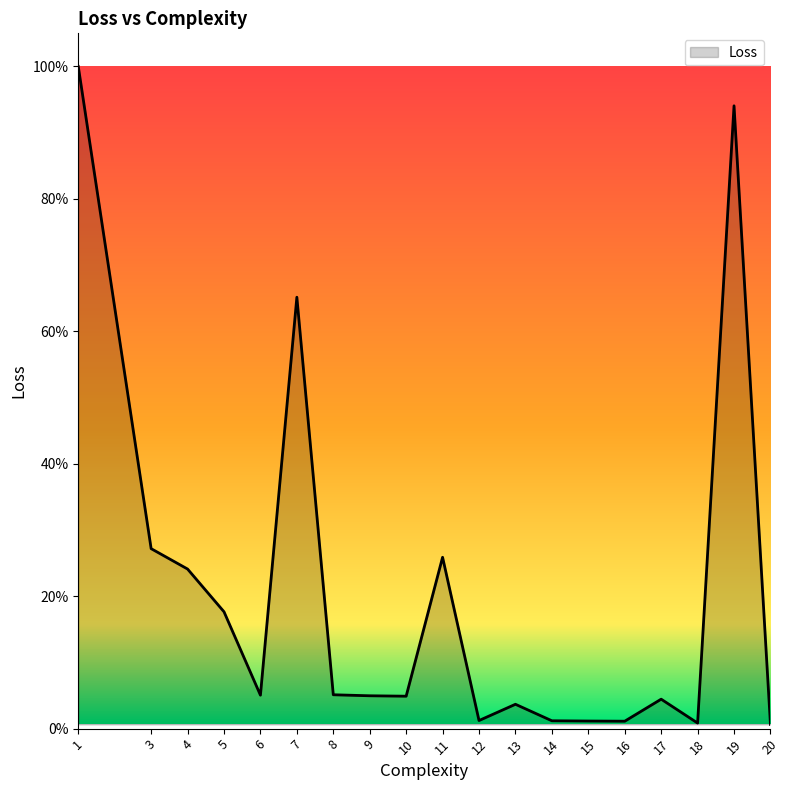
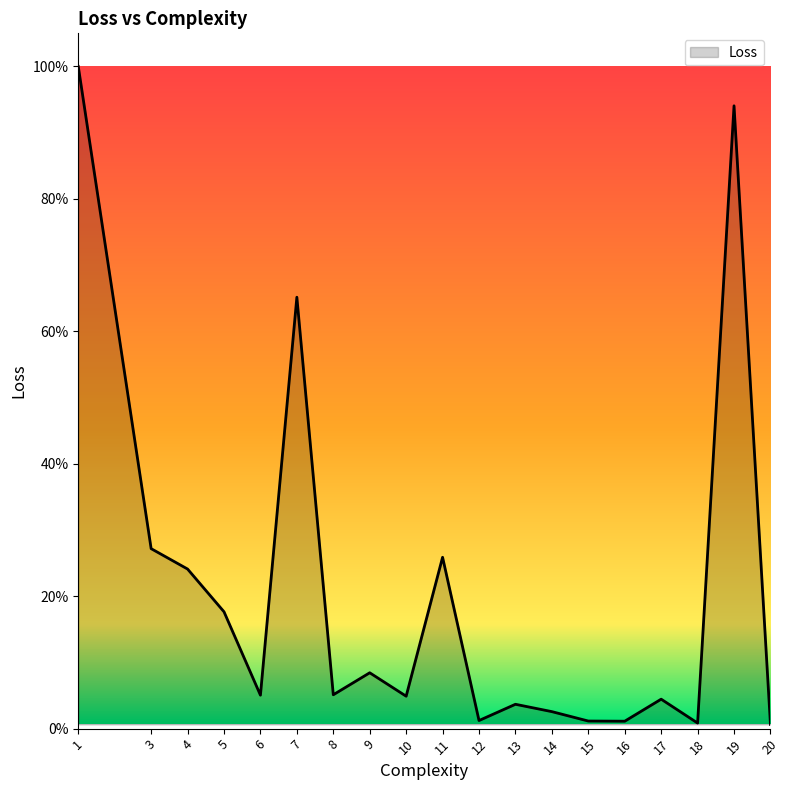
9: 5% -> 8%
14: 1% -> 3%
